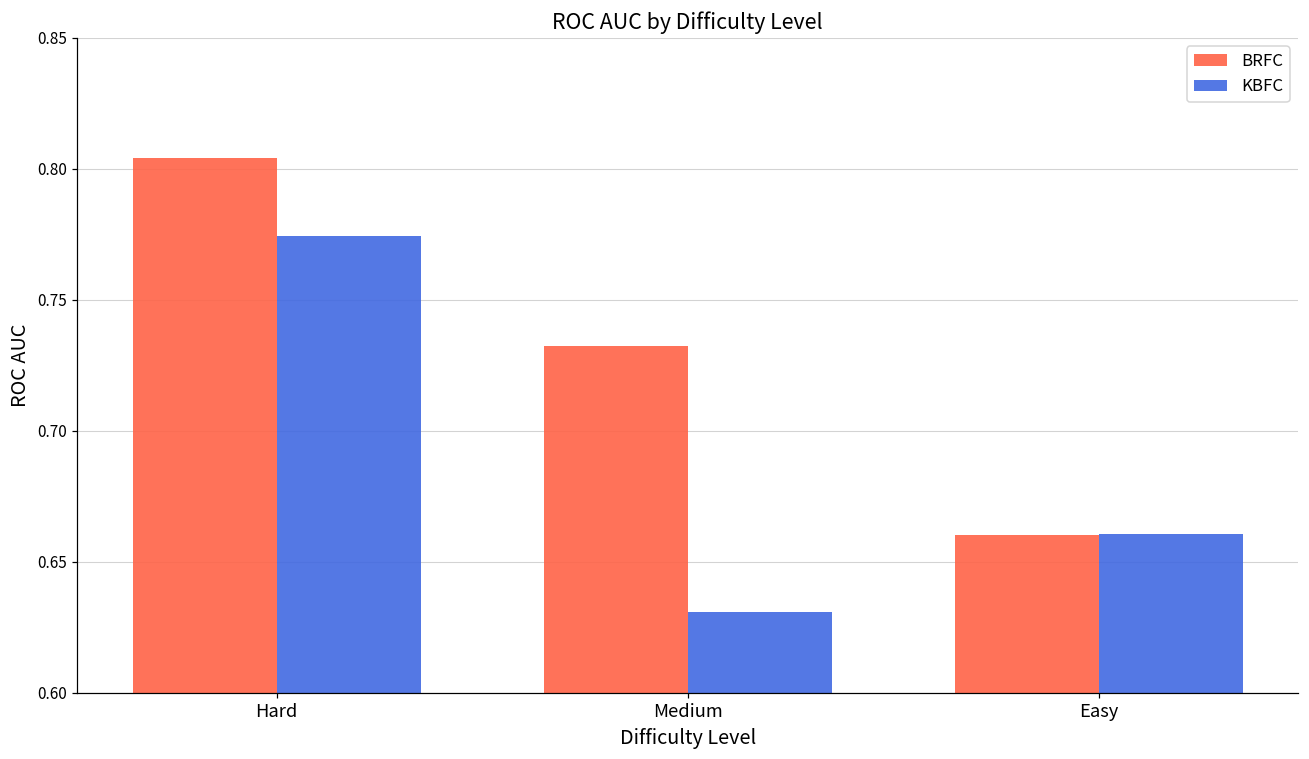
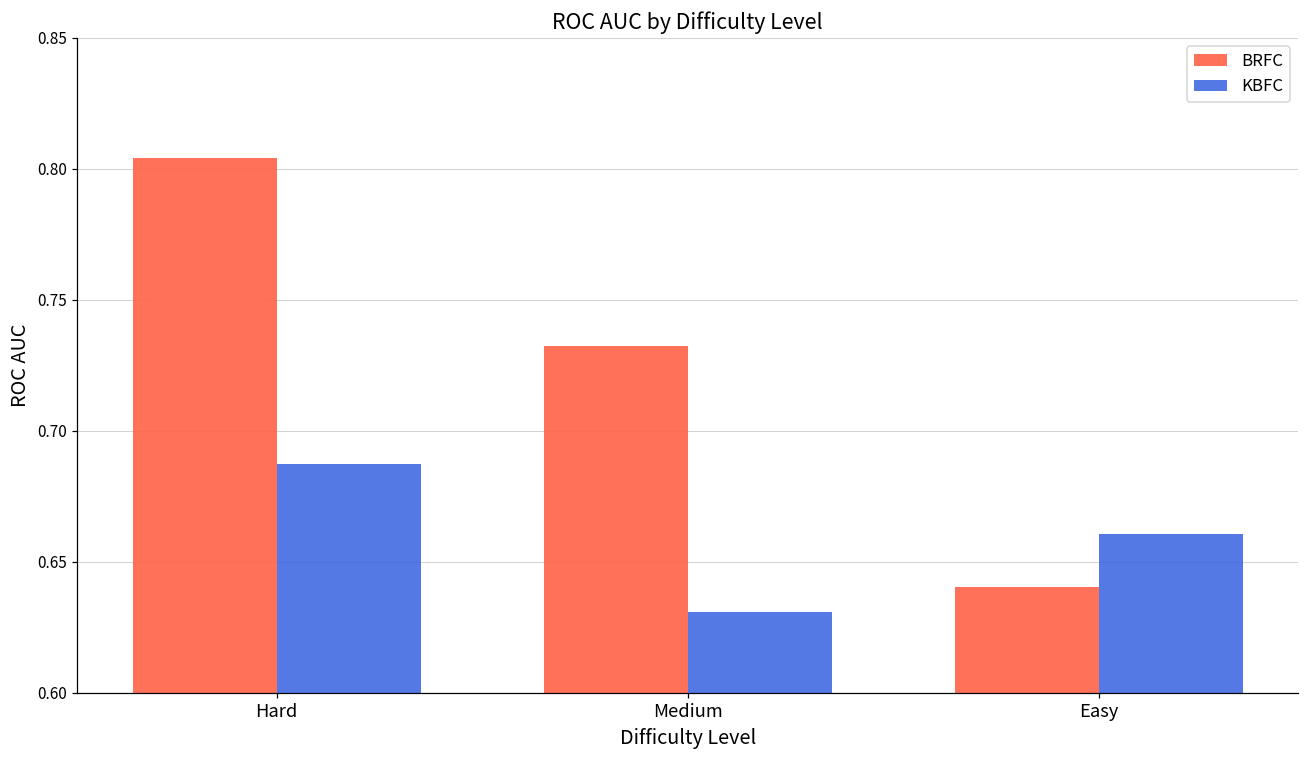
KBFC, Hard: 0.774 -> 0.687
BRFC, Easy: 0.660 -> 0.640
